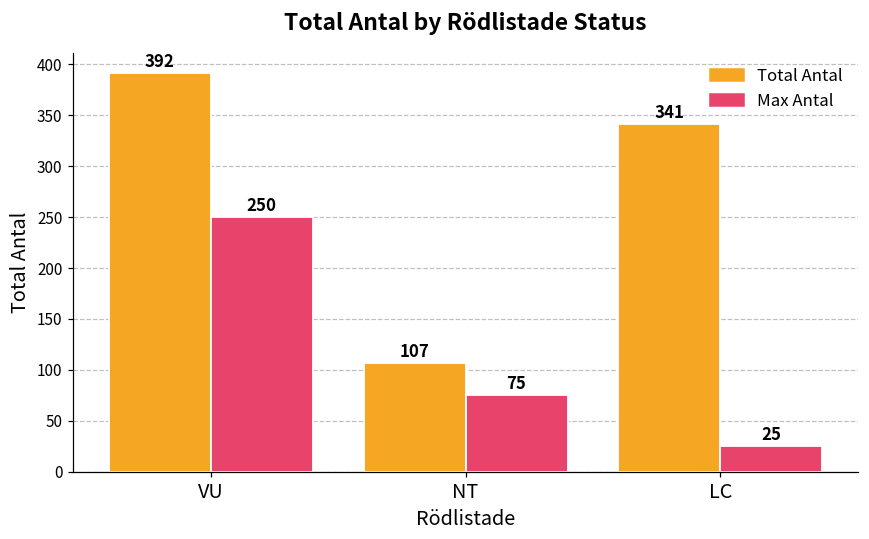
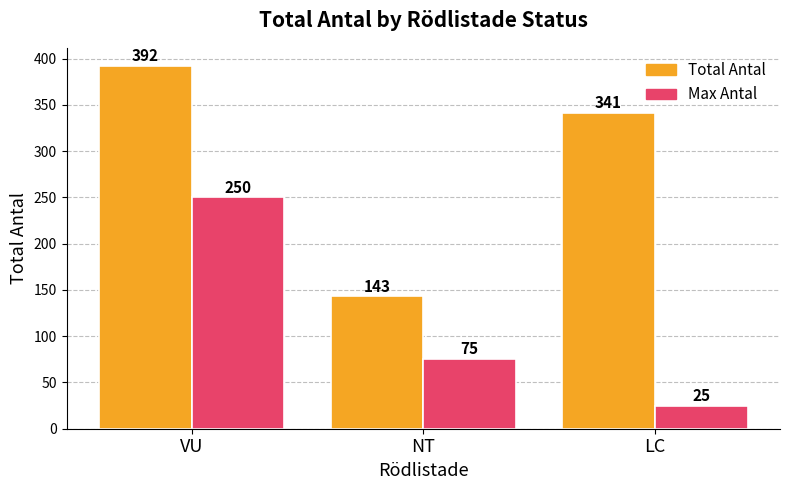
Total Antal, NT: 107 -> 143
